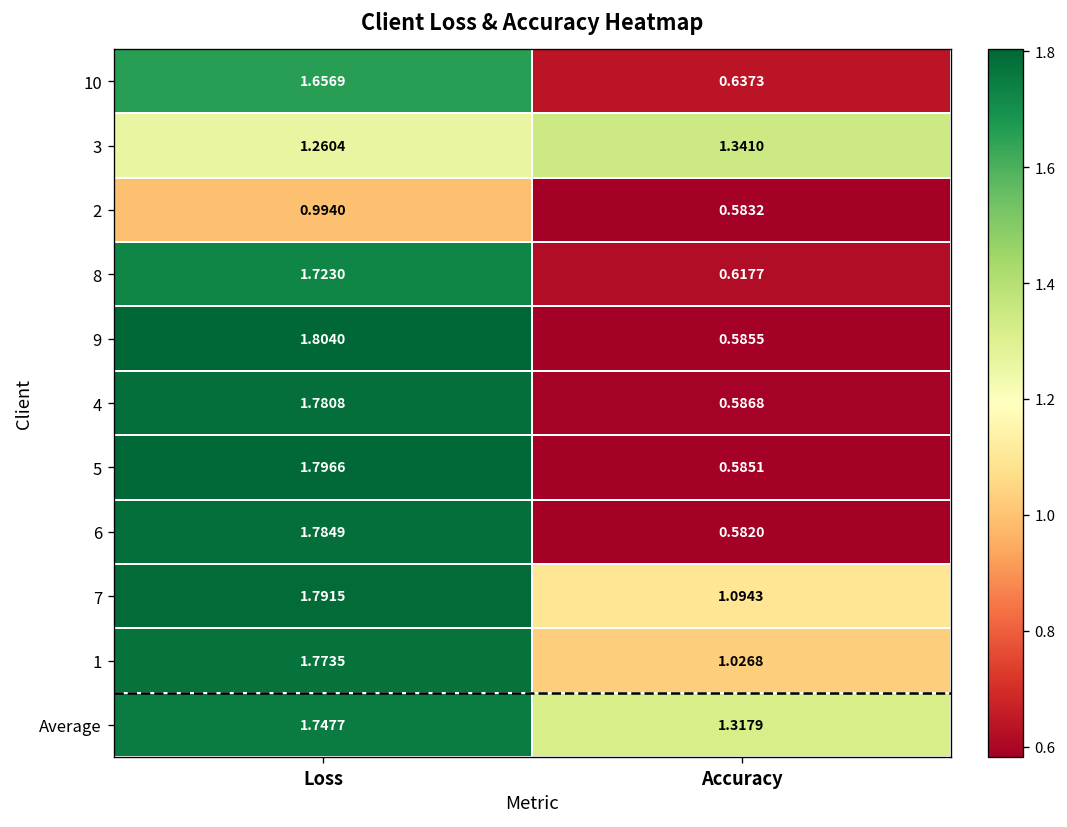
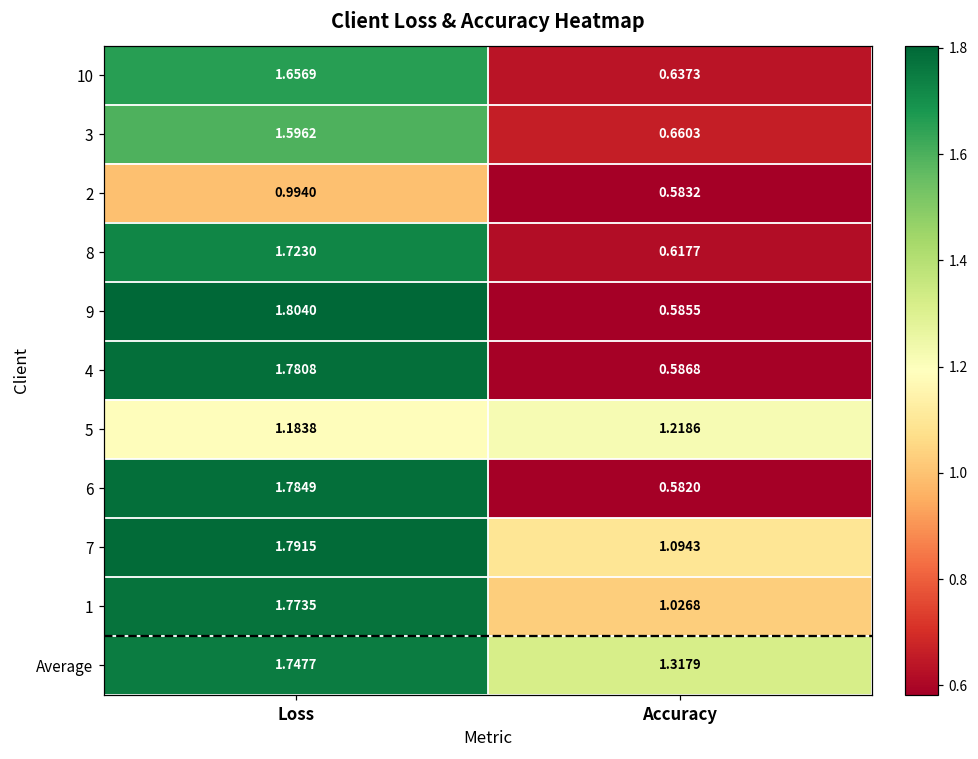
3, Loss: 1.2604 -> 1.5962
3, Accuracy: 1.3410 -> 0.6603
5, Loss: 1.7966 -> 1.1838
5, Accuracy: 0.5851 -> 1.2186
